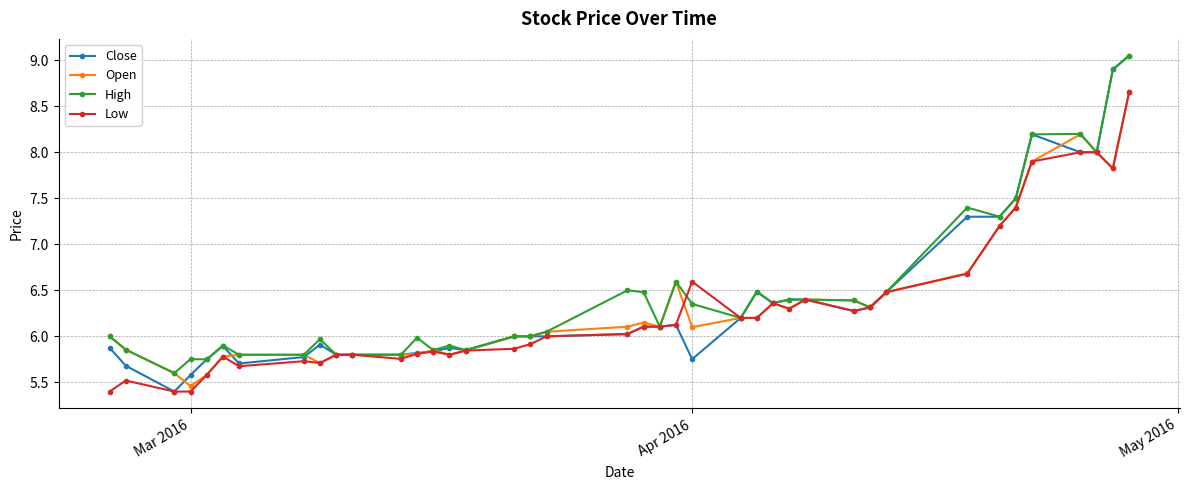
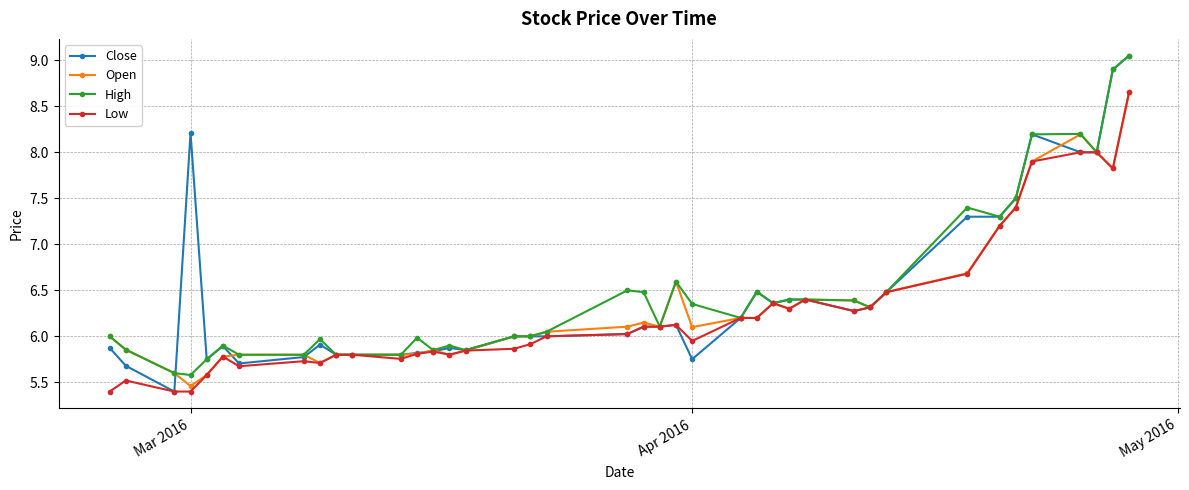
Close, Mar 2016: 5.6 -> 8.2
High, Mar 2016: 5.8 -> 5.6
Low, Apr 2016: 6.6 -> 5.9
